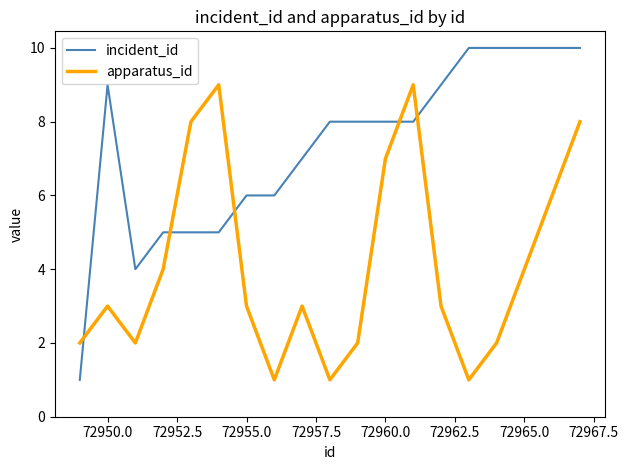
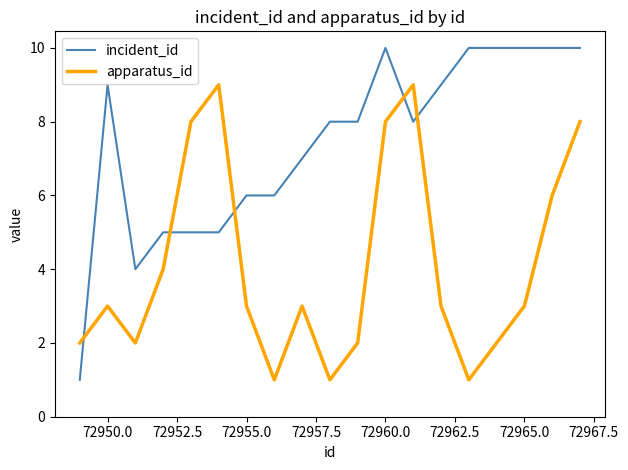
incident_id, 72960.0: 8 -> 10
apparatus_id, 72960.0: 7 -> 8
apparatus_id, 72965.0: 4 -> 3
